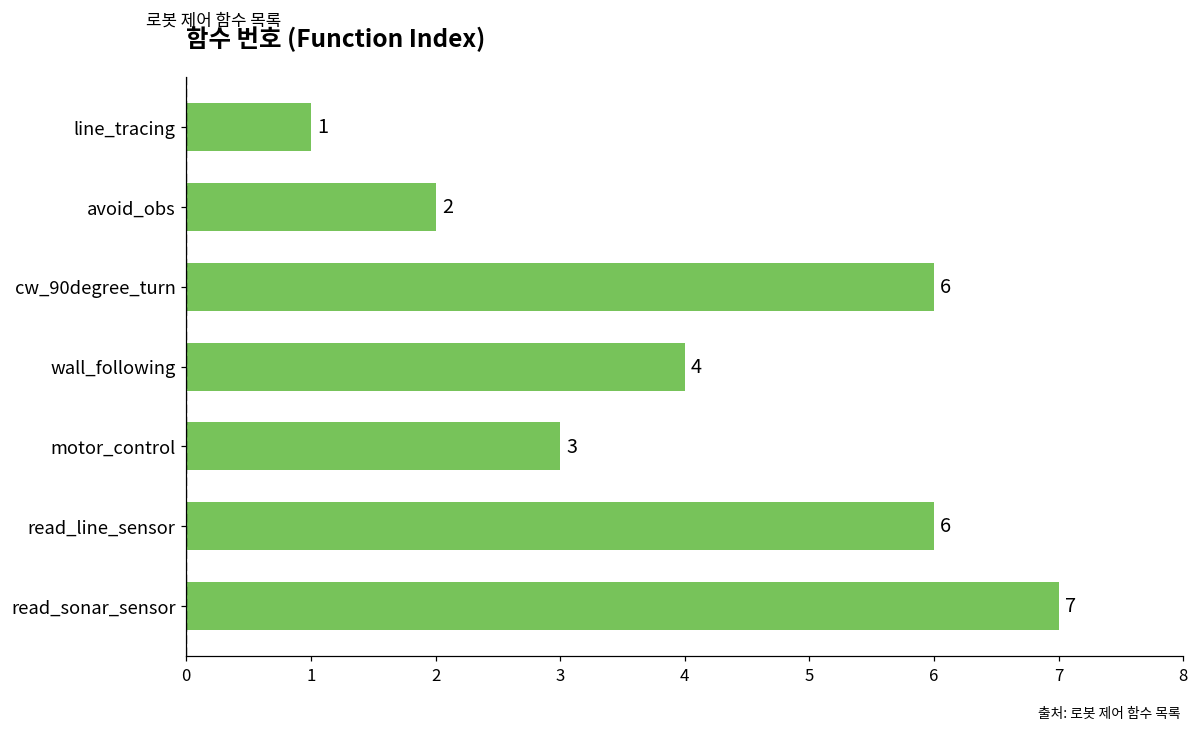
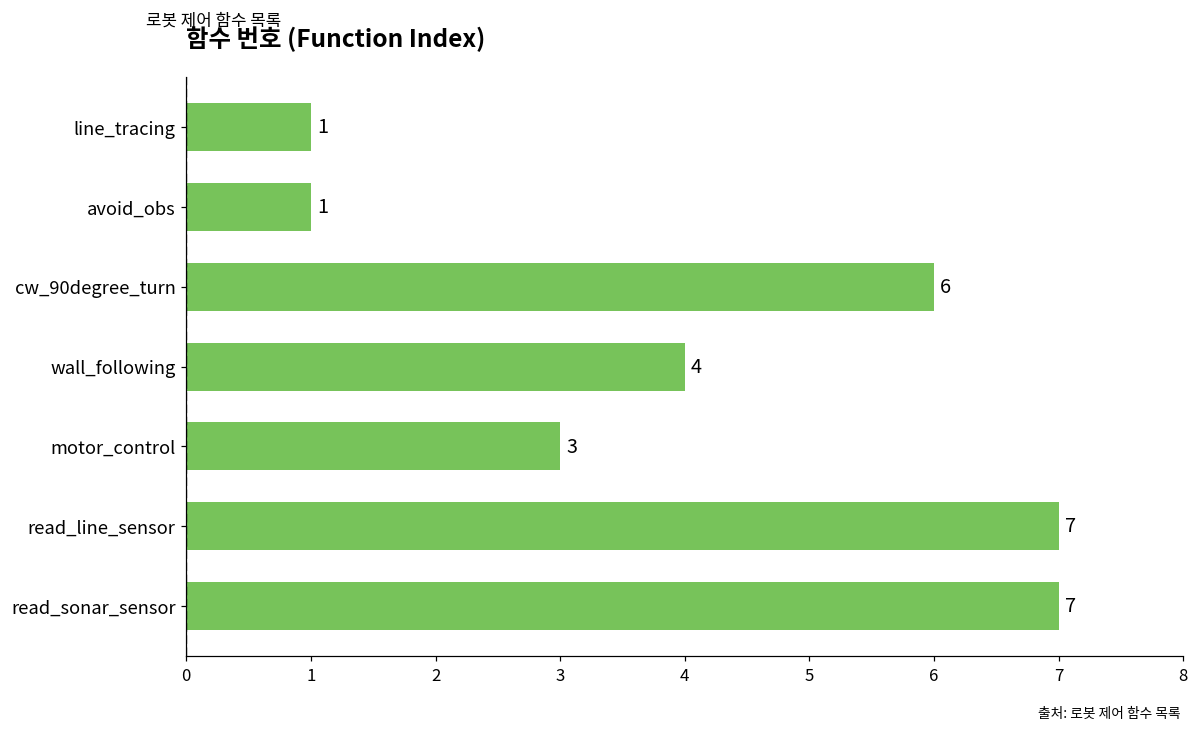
avoid_obs: 2 -> 1
read_line_sensor: 6 -> 7
